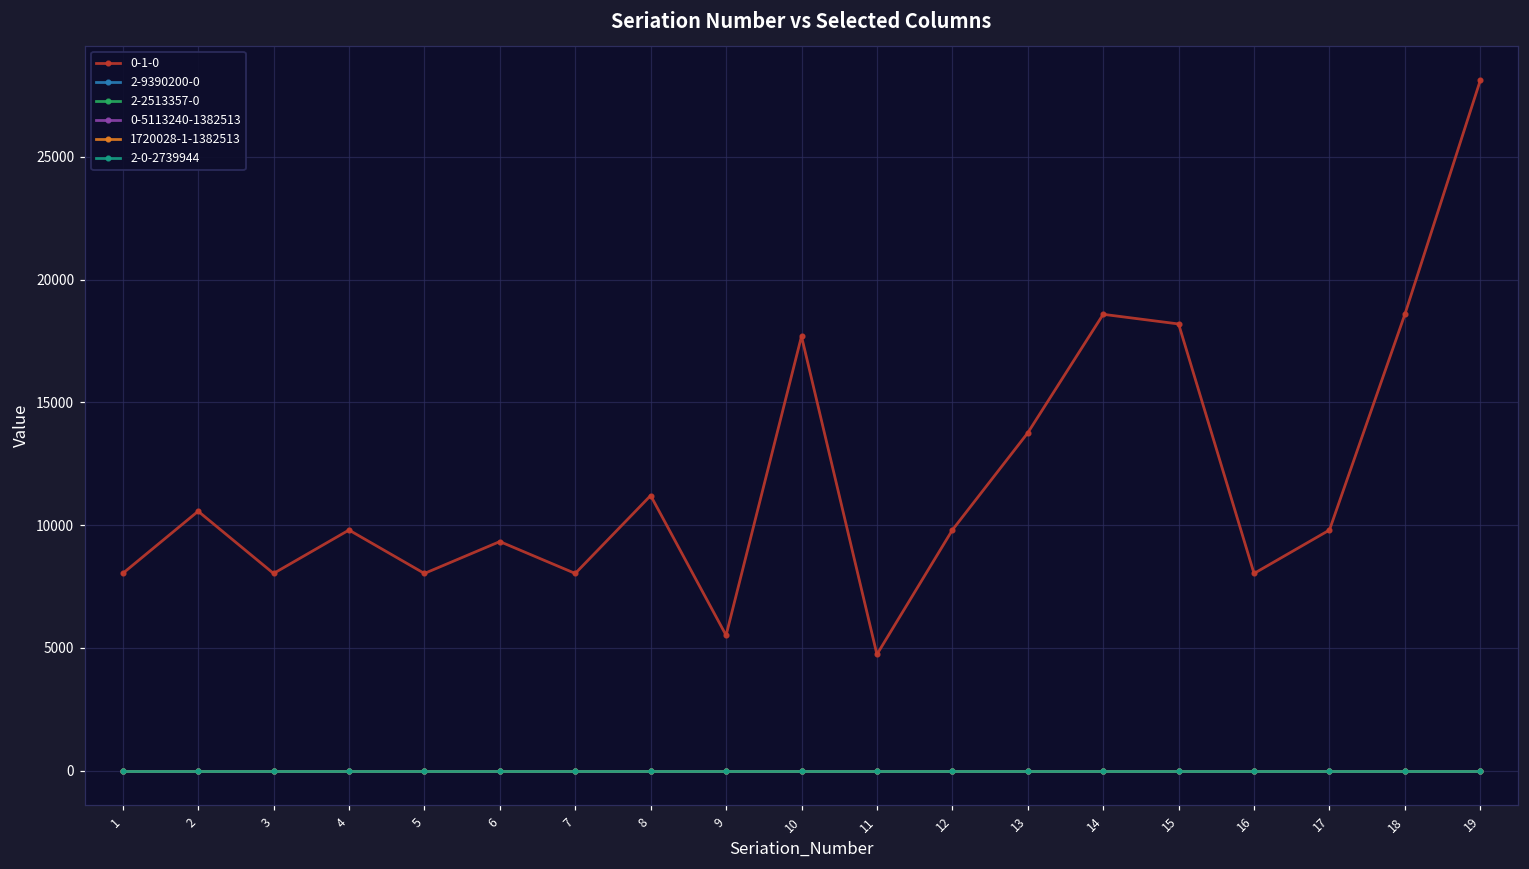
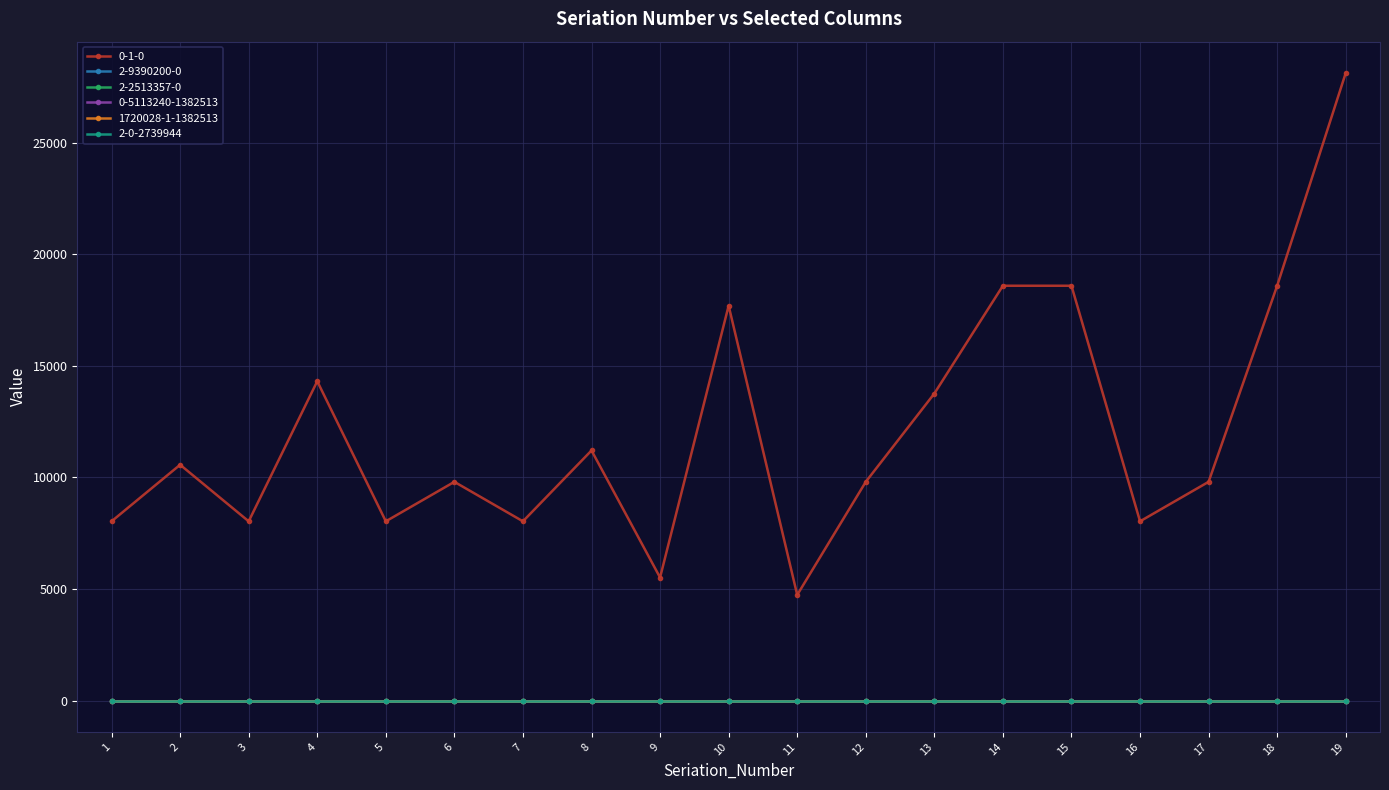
0-1-0, 4: 9800 -> 14300
0-1-0, 6: 9300 -> 9800
0-1-0, 15: 18200 -> 18600
